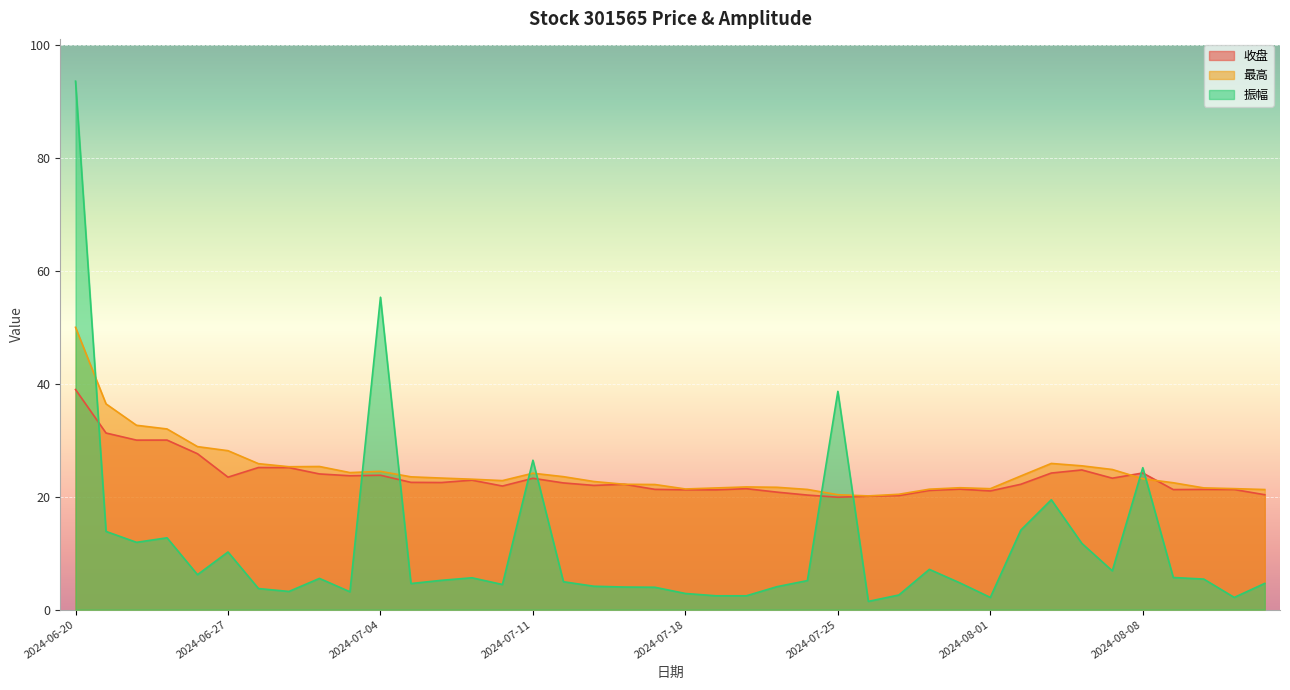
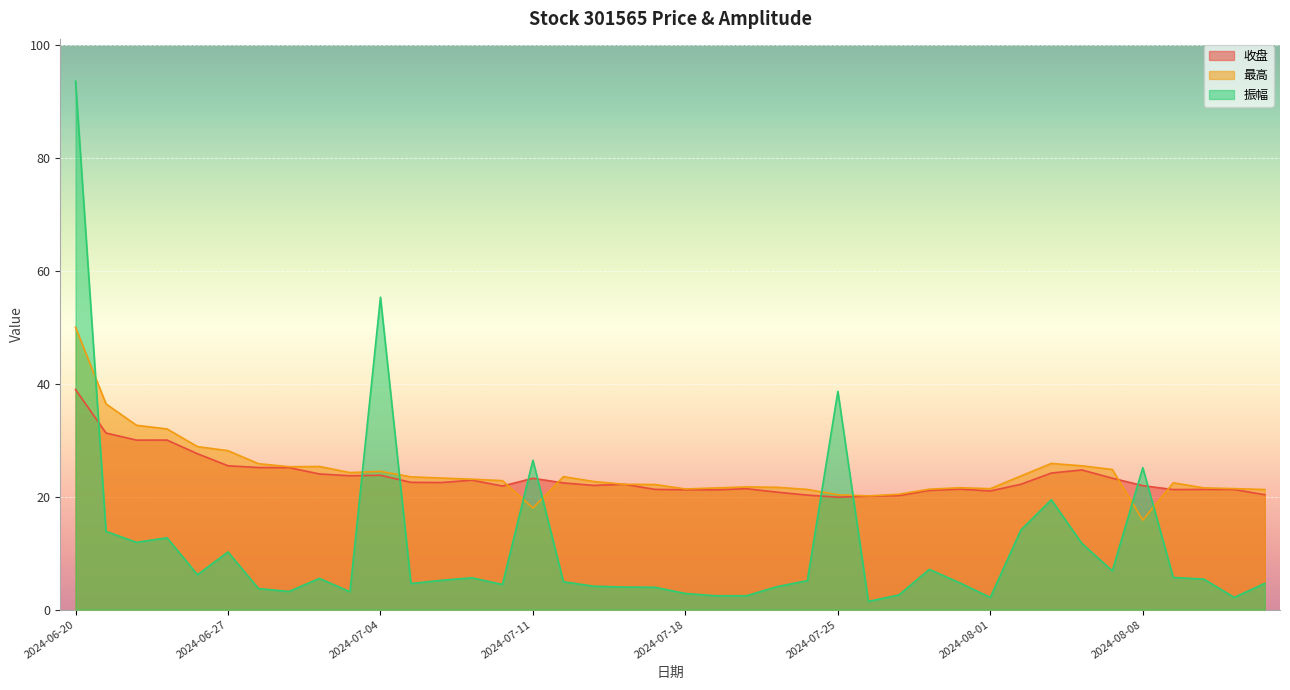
收盘, 2024-06-27: 23 -> 25
最高, 2024-07-11: 24 -> 18
收盘, 2024-08-08: 24 -> 22
最高, 2024-08-08: 23 -> 16
